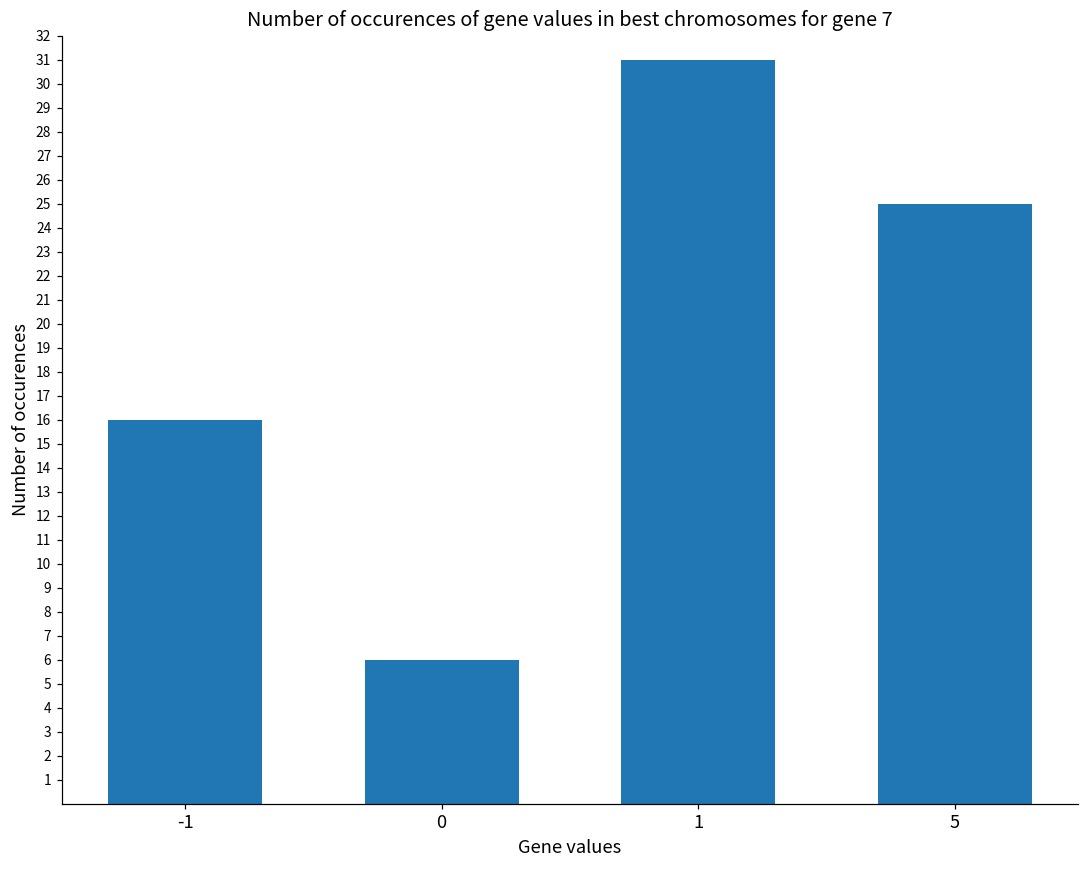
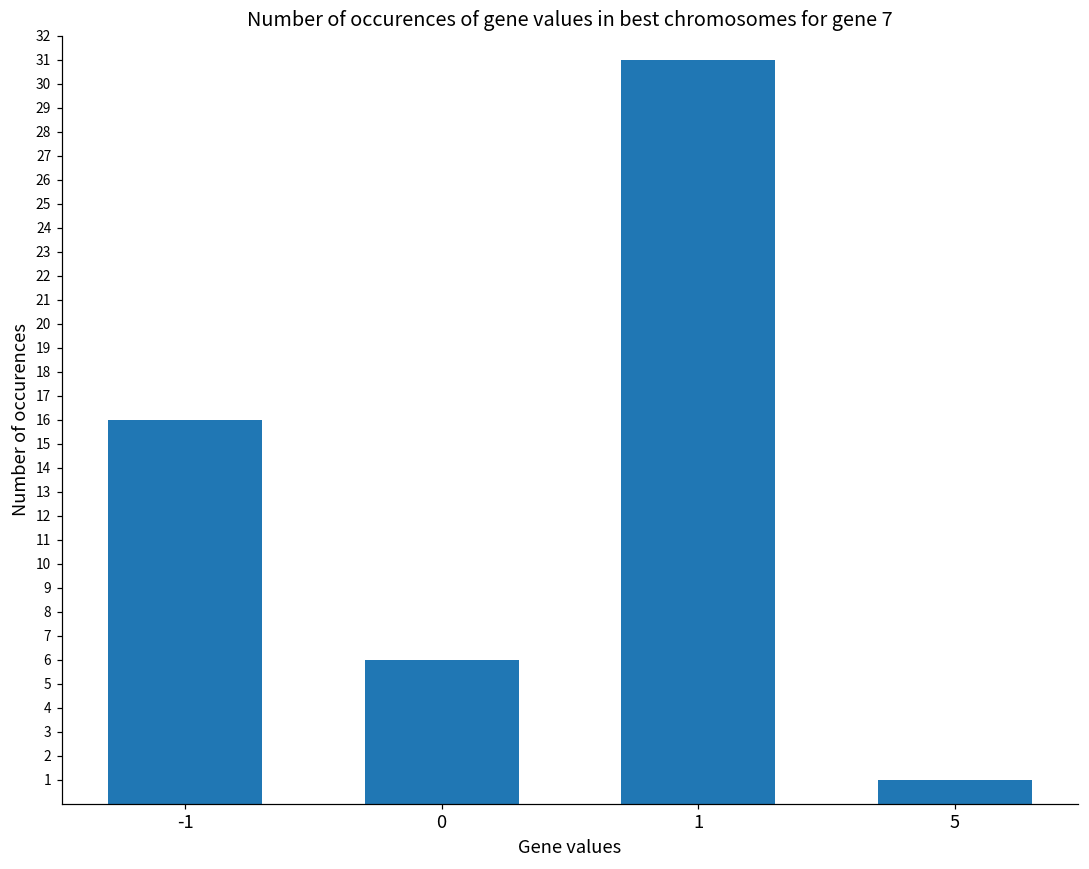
5: 25 -> 1
